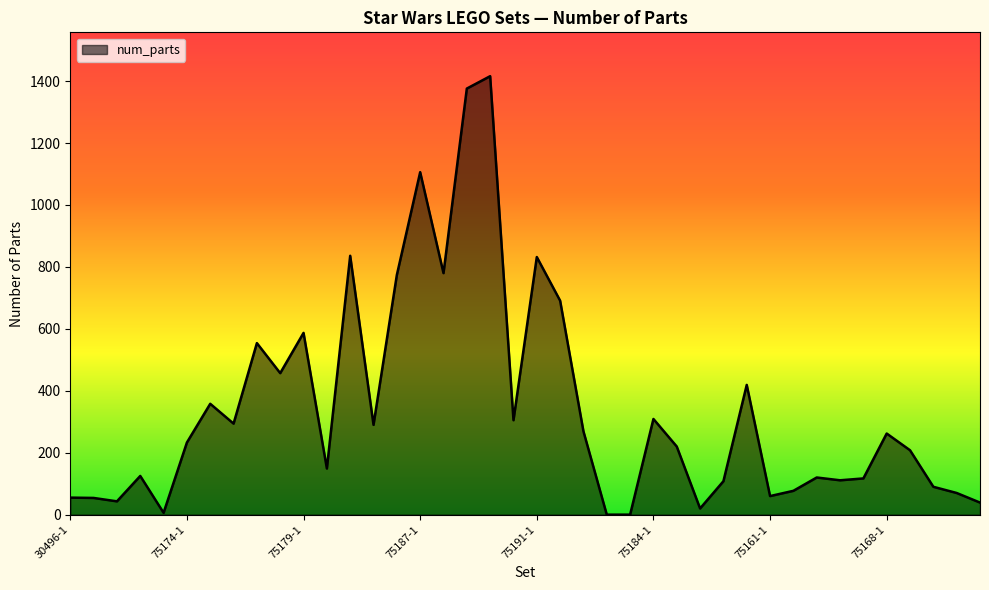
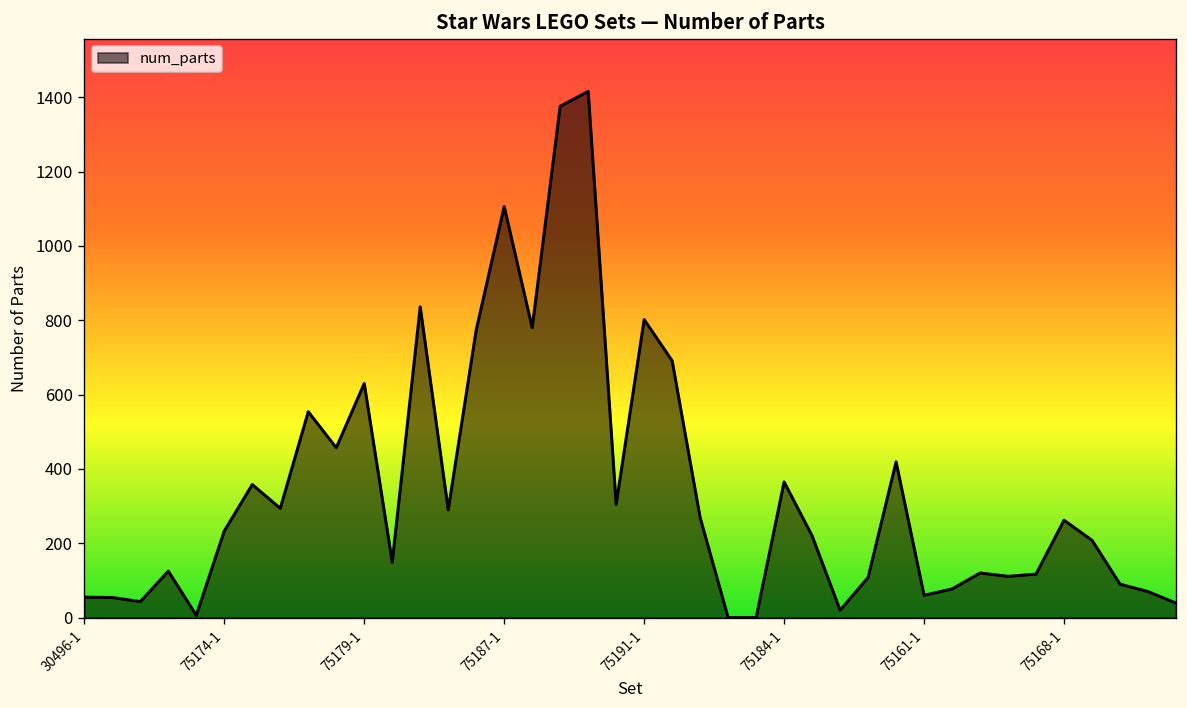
75179-1: 590 -> 630
75191-1: 830 -> 800
75184-1: 310 -> 370
